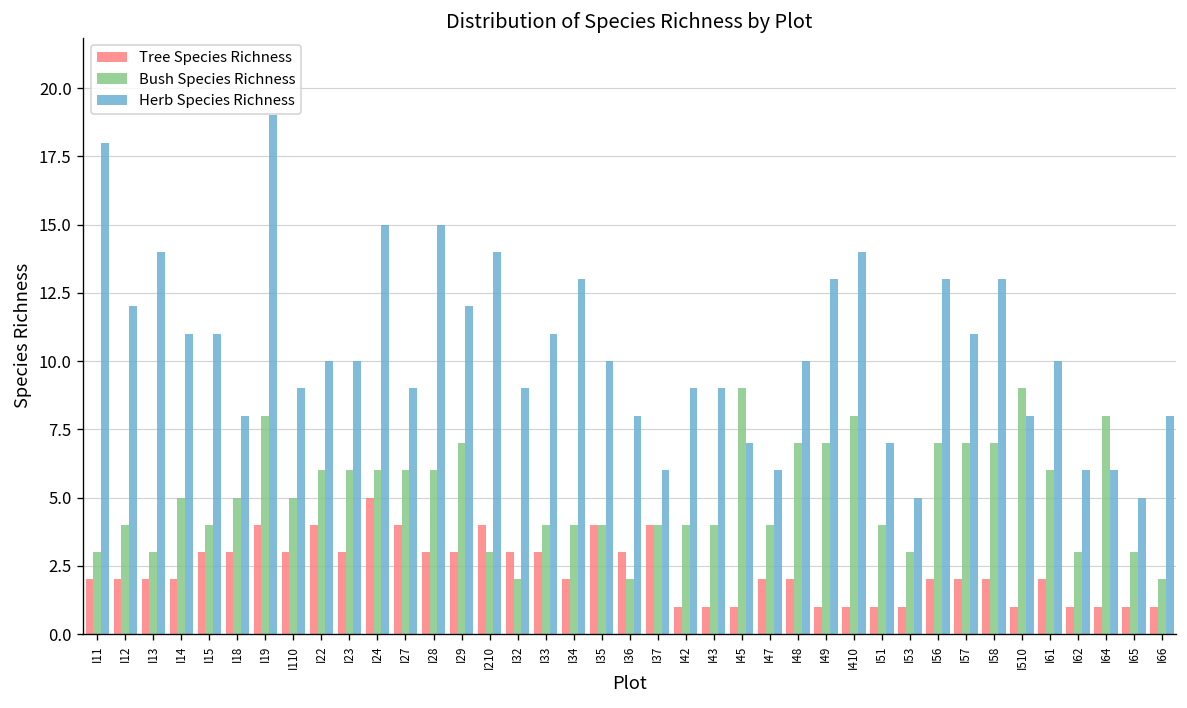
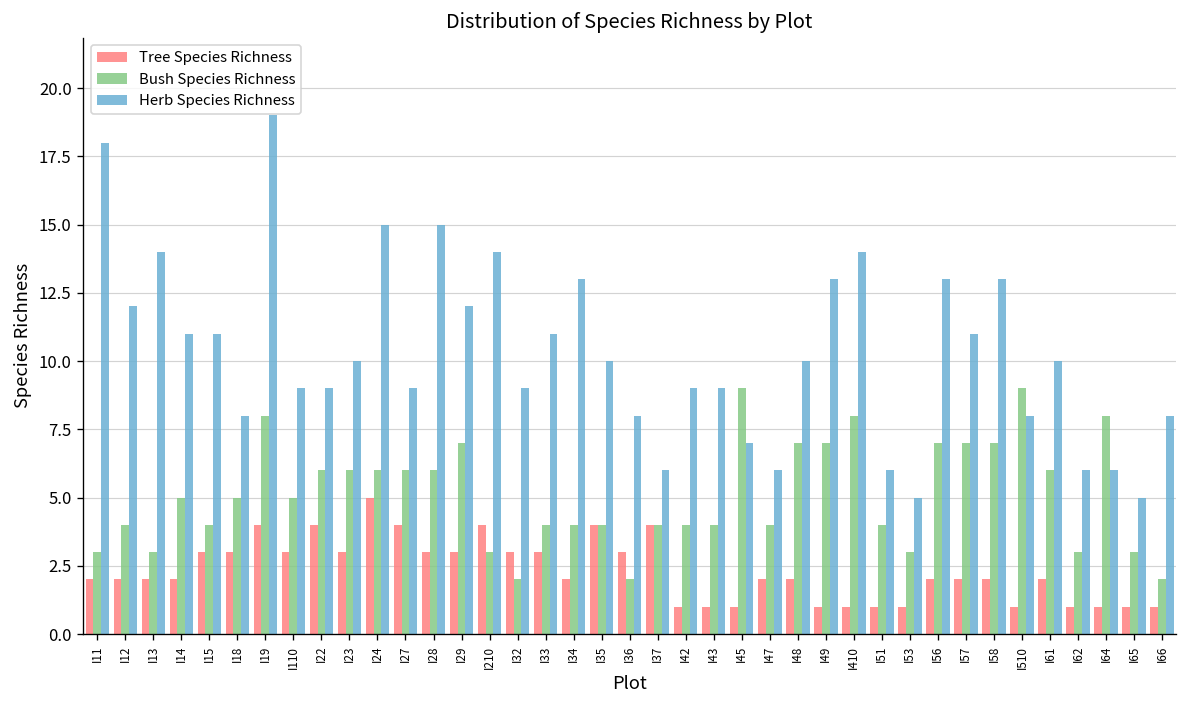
Herb Species Richness, I22: 10 -> 9
Herb Species Richness, I51: 7 -> 6
